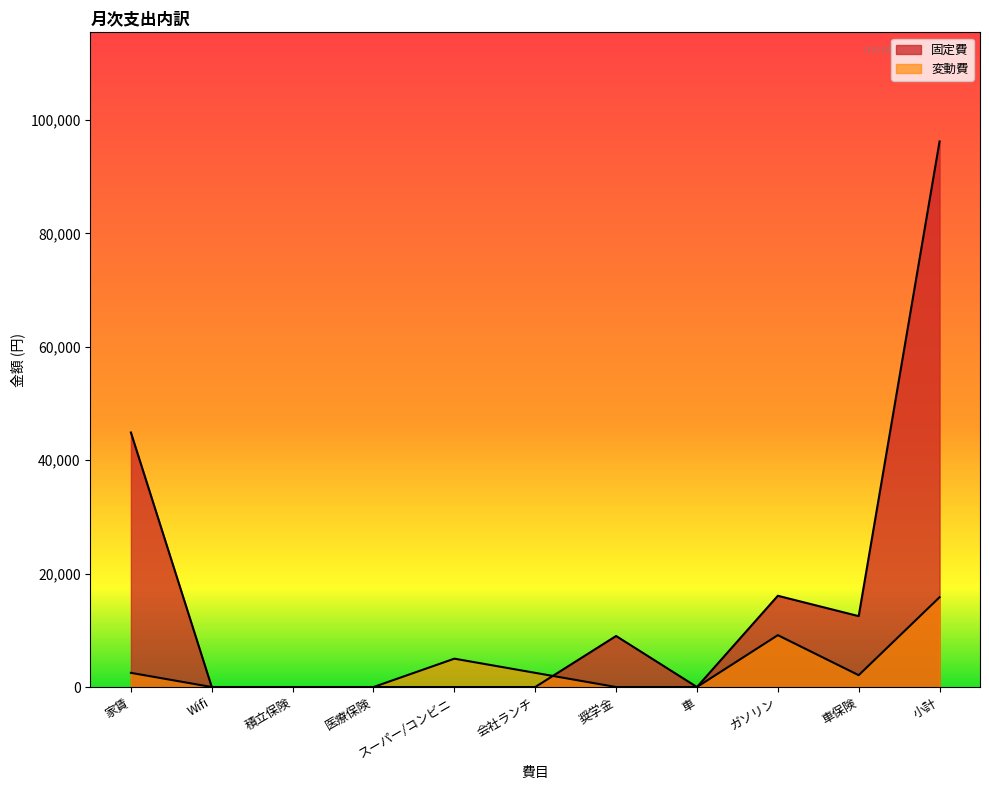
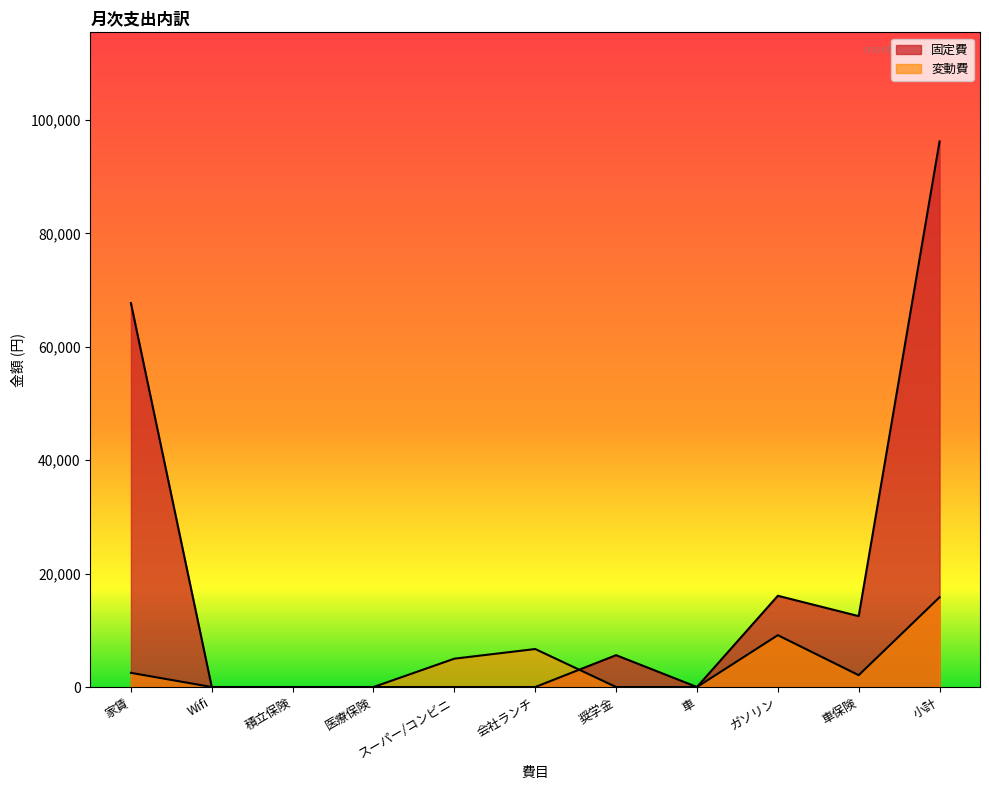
固定費, 家賃: 45,000 -> 68,000
変動費, 会社ランチ: 3,000 -> 7,000
固定費, 奨学金: 9,000 -> 6,000
